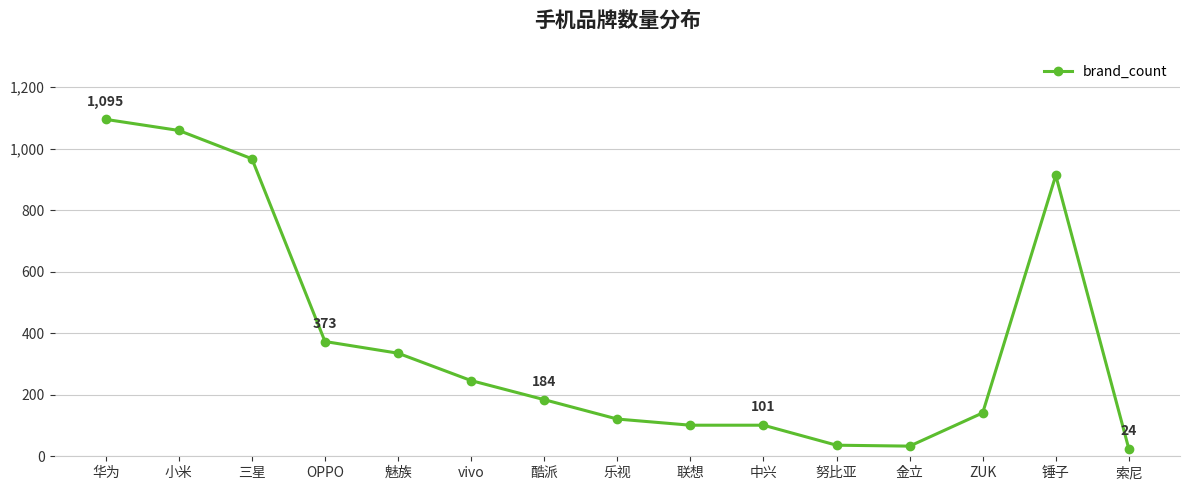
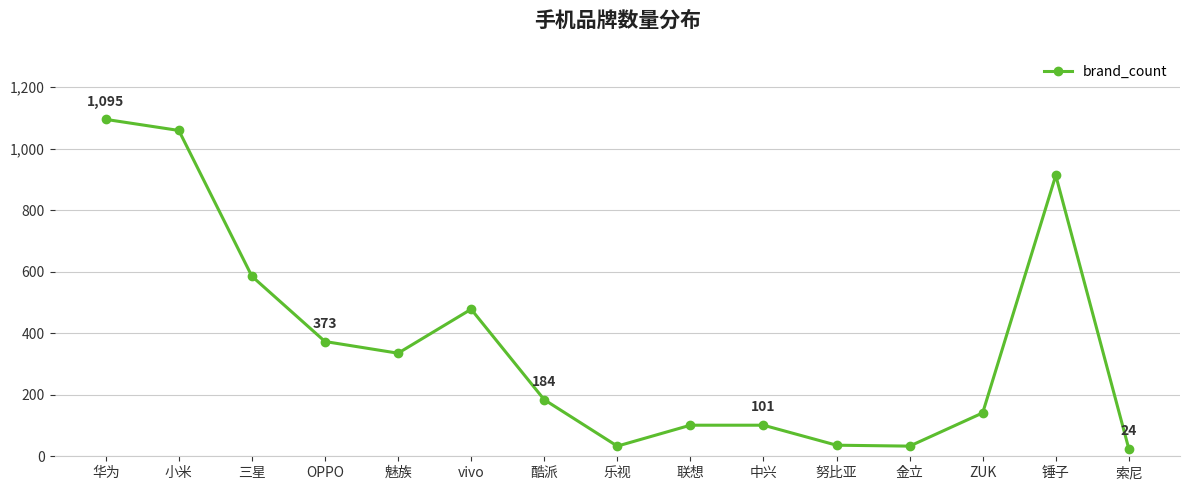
三星: 970 -> 590
vivo: 250 -> 480
乐视: 120 -> 30
